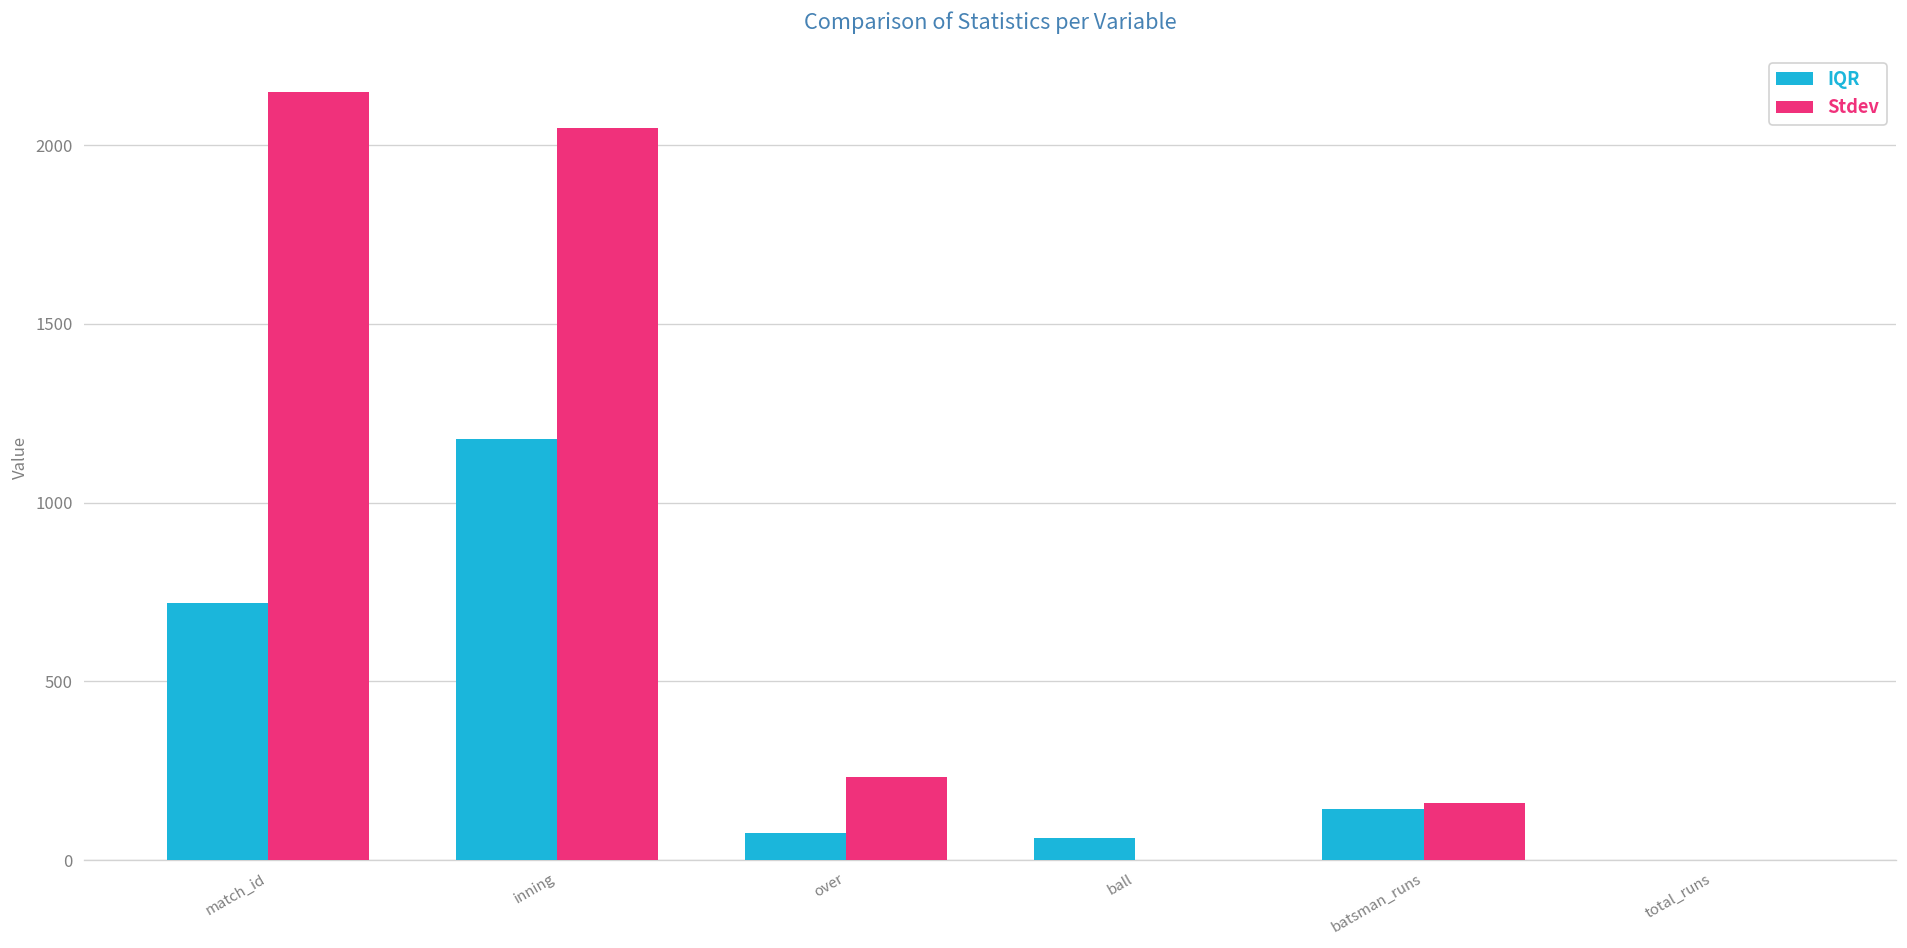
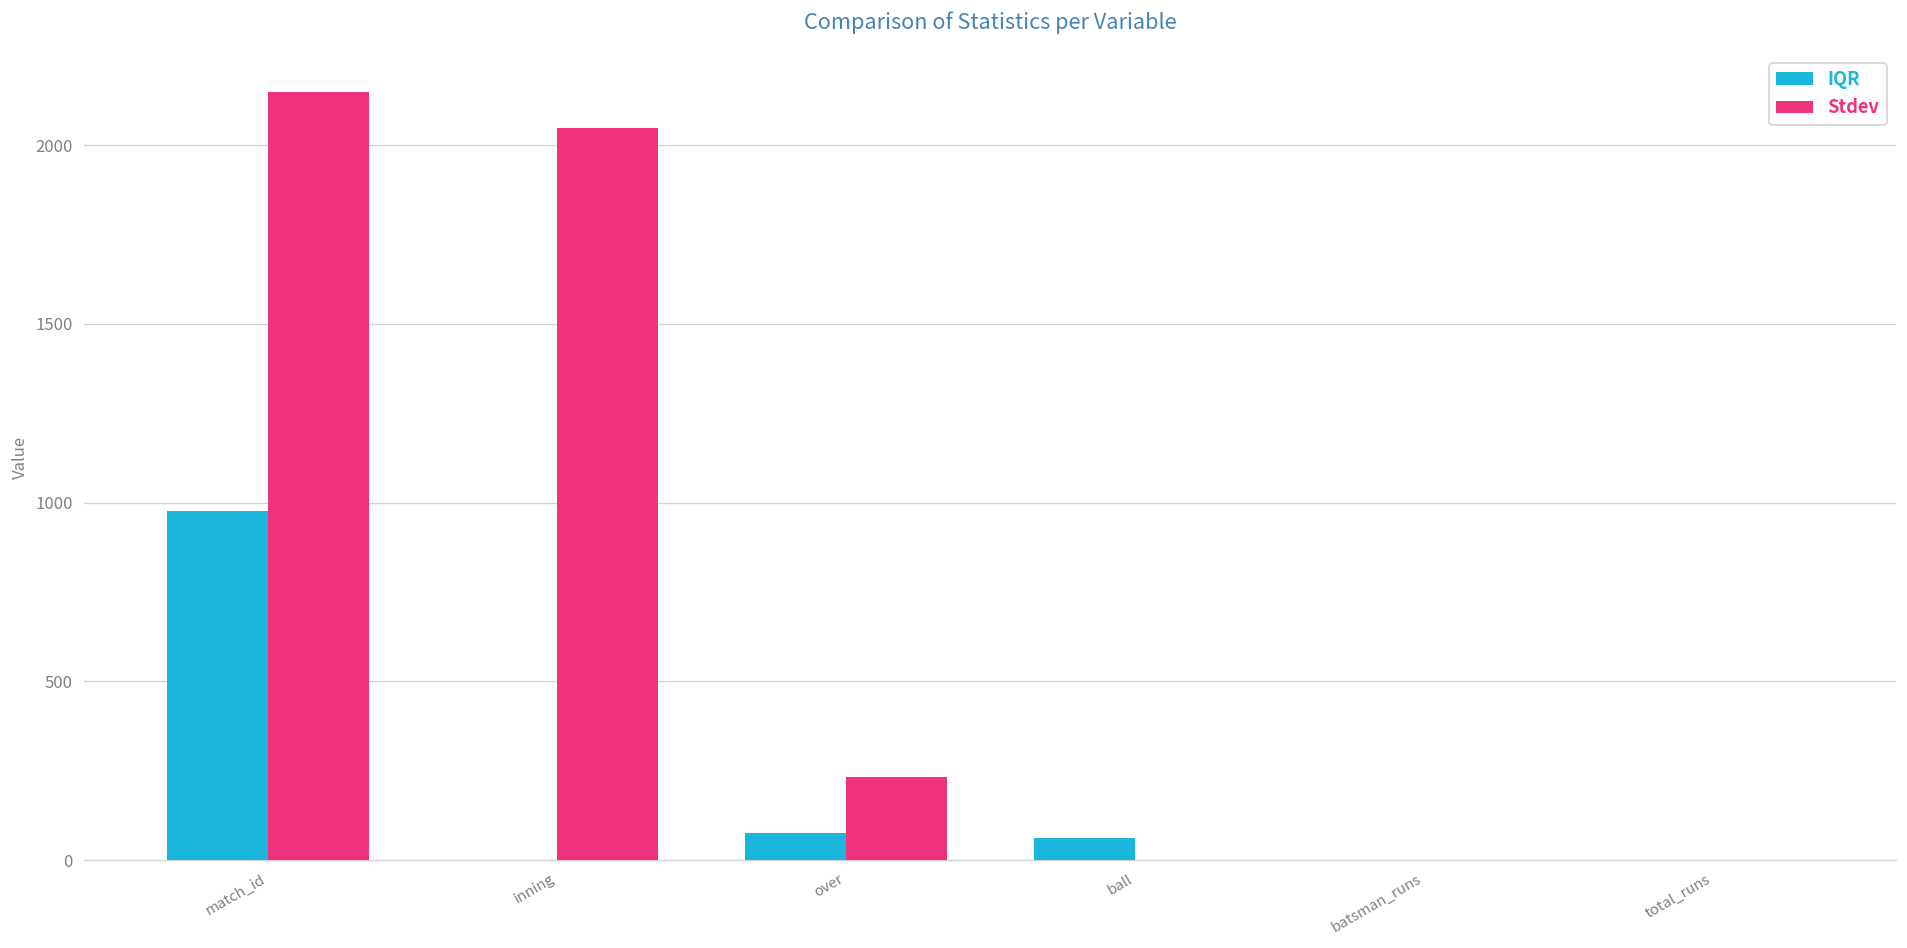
IQR, match_id: 720 -> 980
IQR, inning: 1180 -> 0
IQR, batsman_runs: 140 -> 0
Stdev, batsman_runs: 160 -> 0
